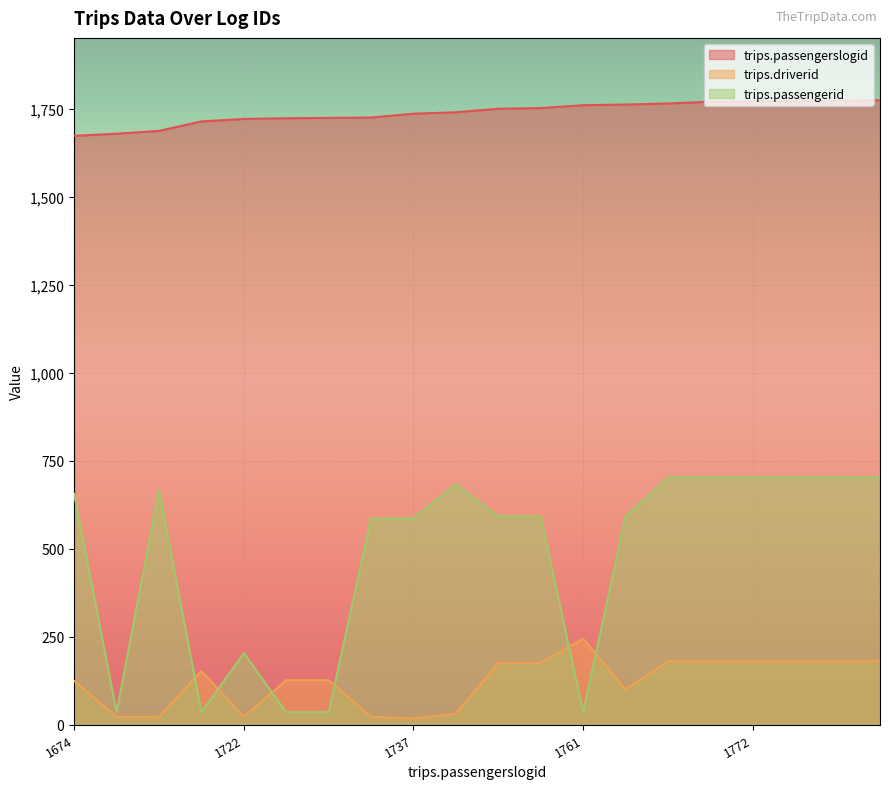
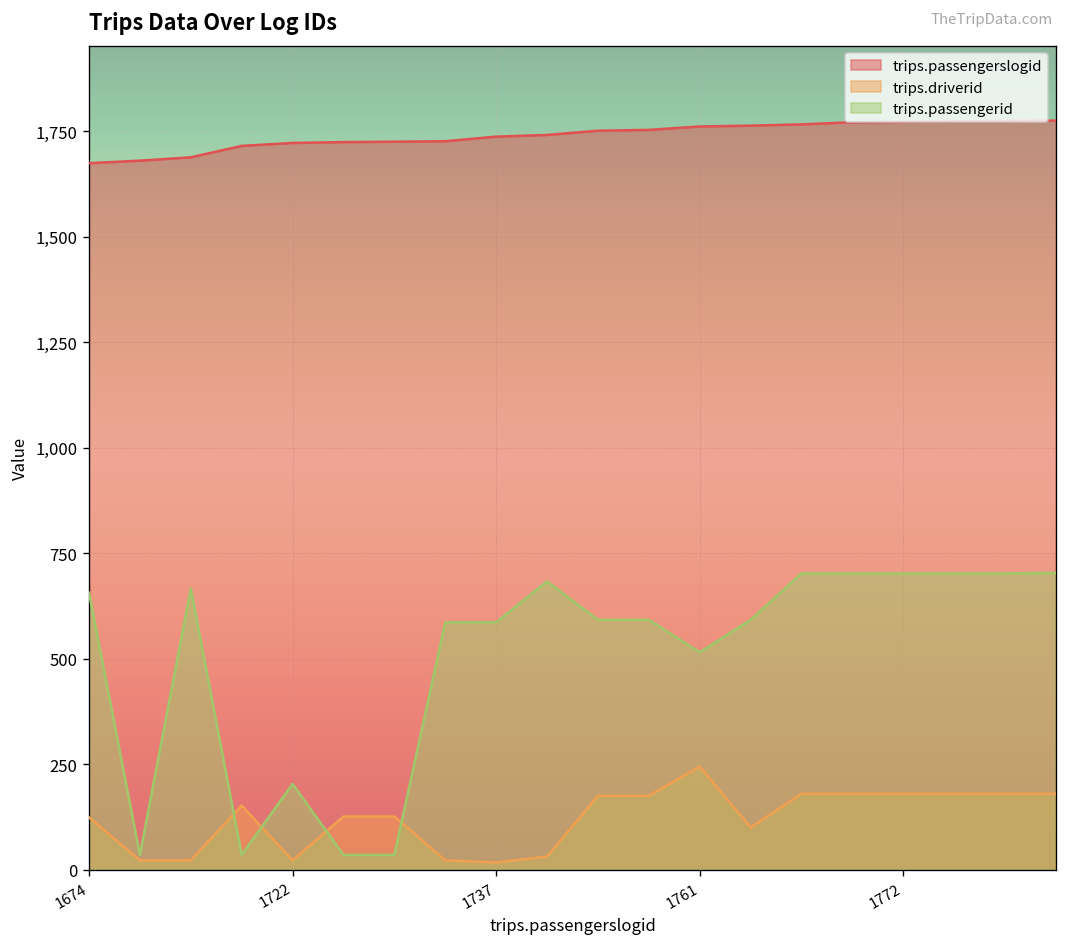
trips.passengerid, 1761: 40 -> 520
